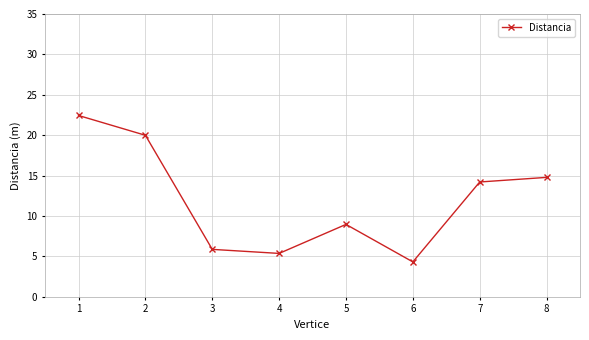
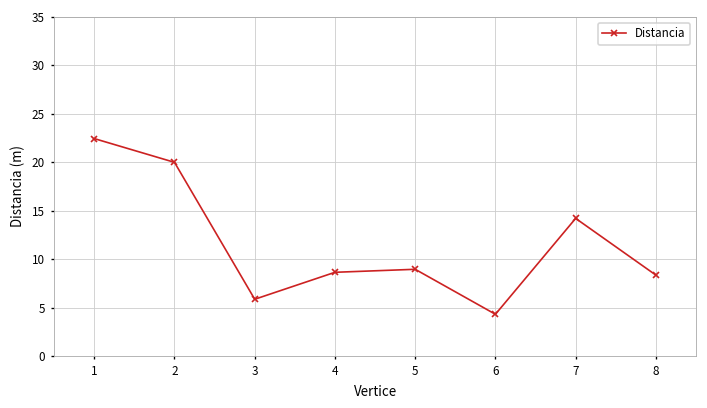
4: 5 -> 9
8: 15 -> 8
